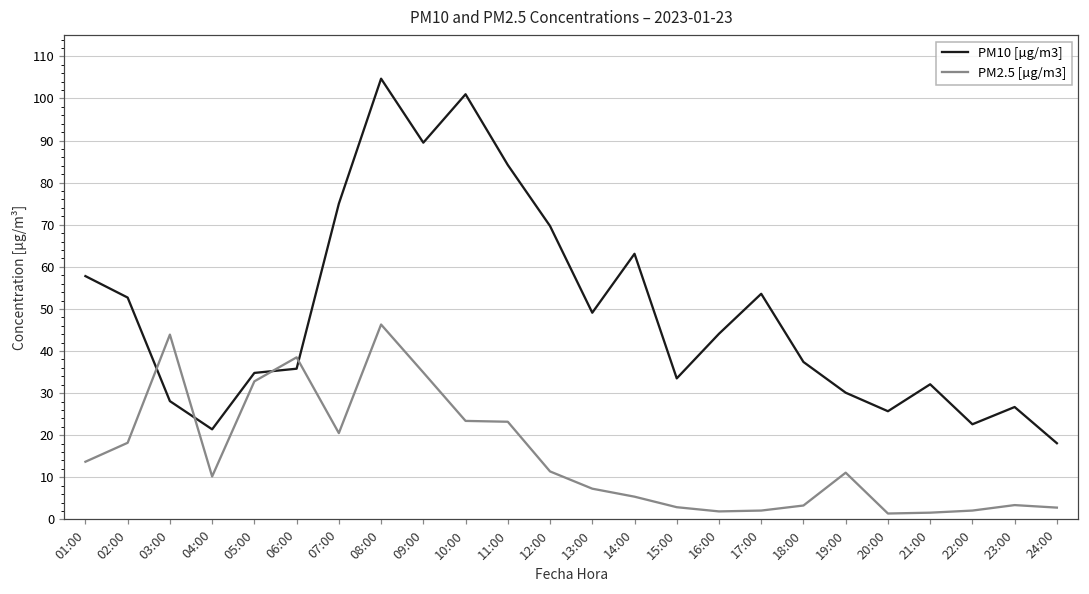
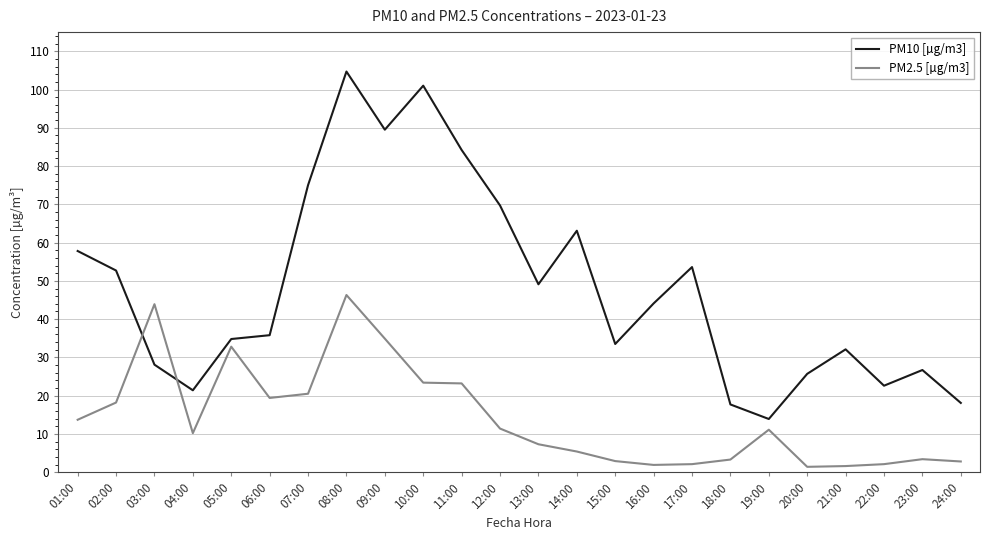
PM2.5 [µg/m3], 06:00: 39 -> 19
PM10 [µg/m3], 18:00: 37 -> 18
PM10 [µg/m3], 19:00: 30 -> 14
